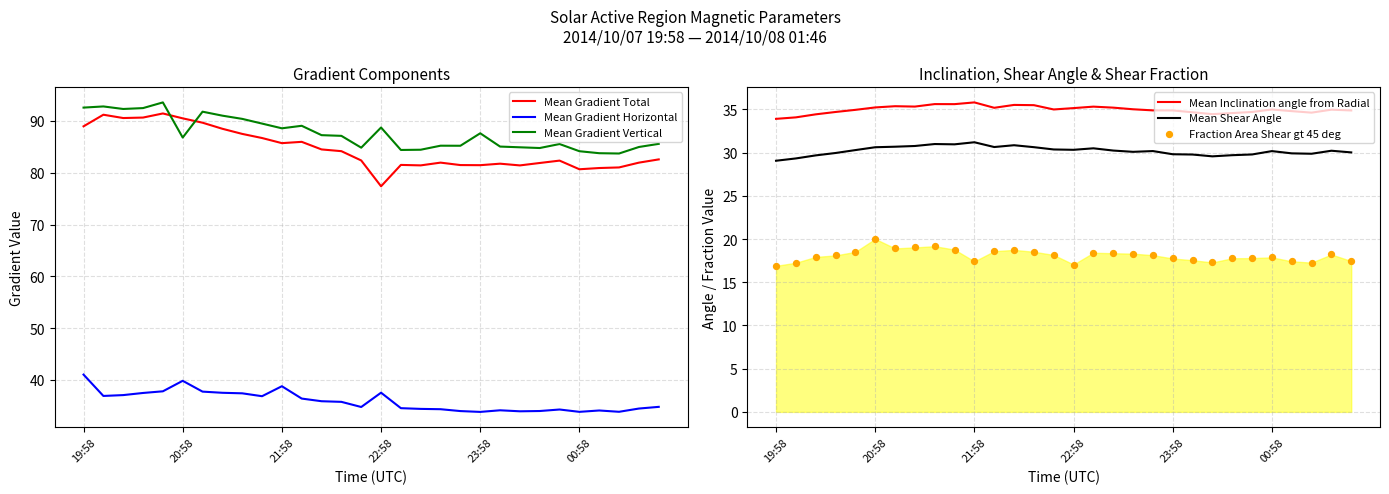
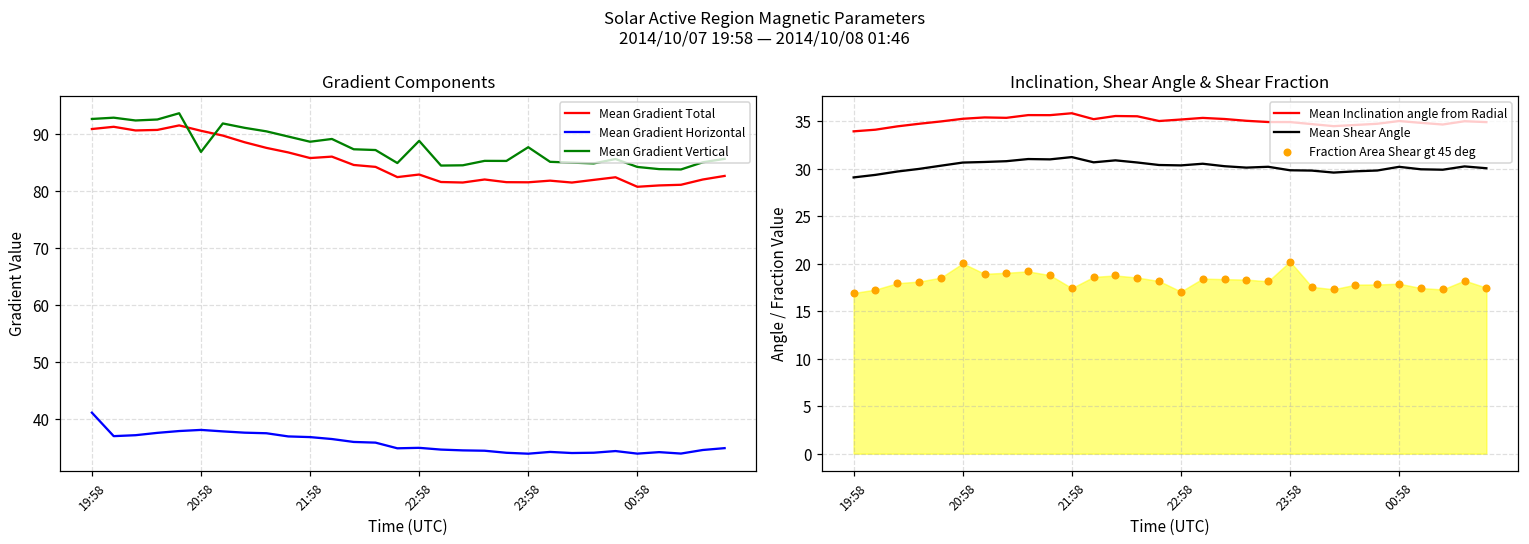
Gradient Components, Mean Gradient Total, 19:58: 89 -> 91
Gradient Components, Mean Gradient Horizontal, 20:58: 40 -> 38
Gradient Components, Mean Gradient Horizontal, 21:58: 39 -> 37
Gradient Components, Mean Gradient Total, 22:58: 77 -> 83
Gradient Components, Mean Gradient Horizontal, 22:58: 38 -> 35
Inclination, Shear Angle & Shear Fraction, Fraction Area Shear gt 45 deg, 23:58: 18 -> 20
